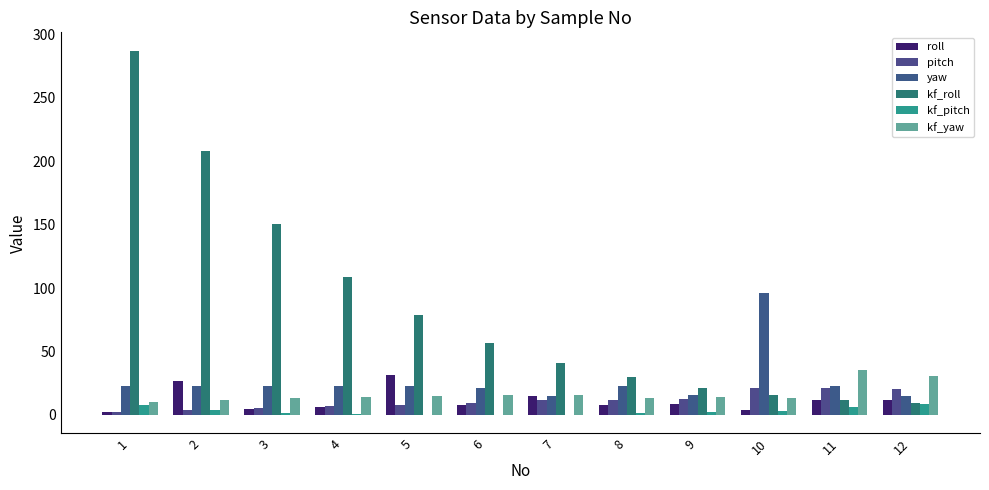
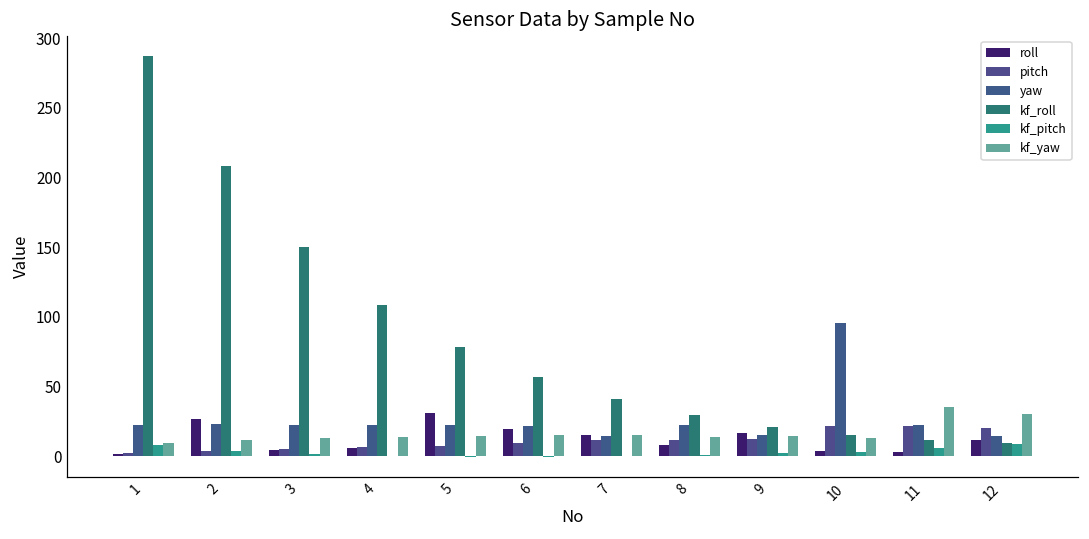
roll, 6: 8 -> 20
roll, 9: 9 -> 17
roll, 11: 12 -> 4
